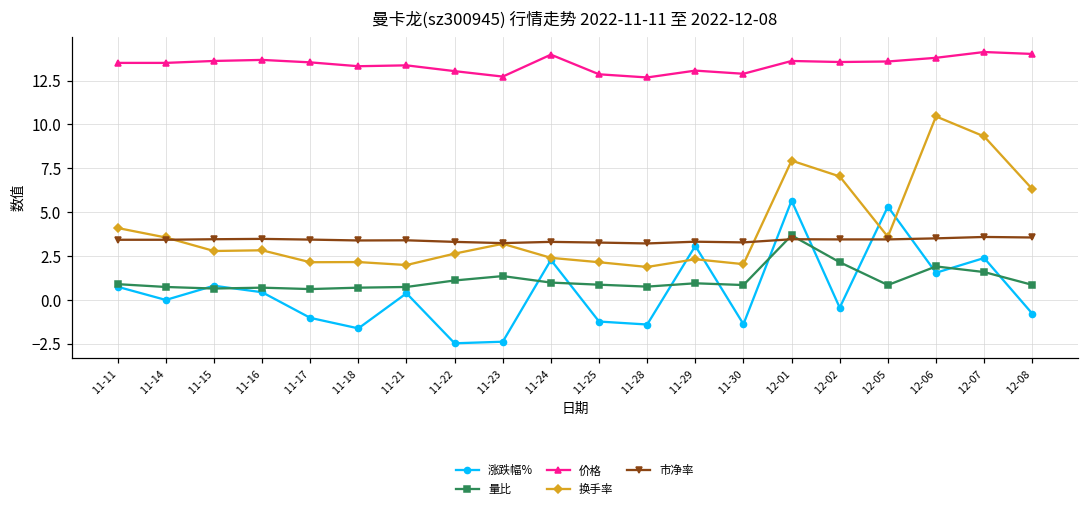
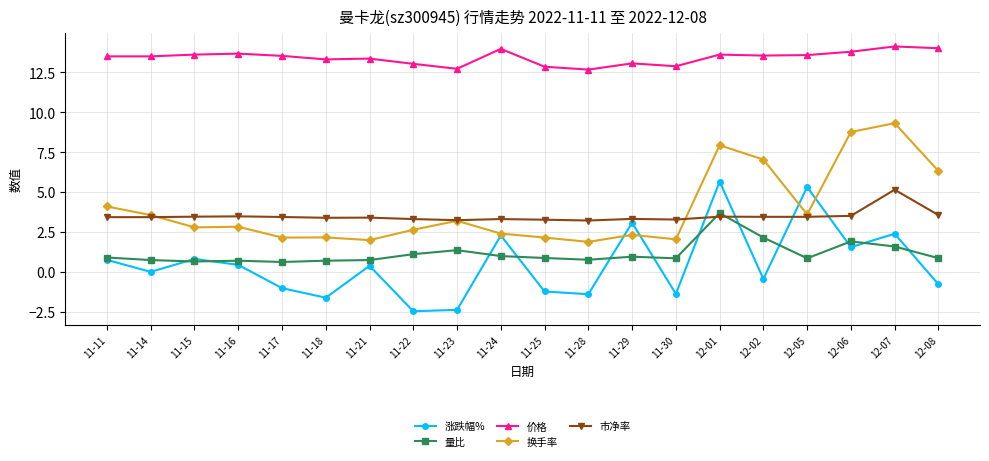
换手率, 12-06: 10.5 -> 8.8
市净率, 12-07: 3.6 -> 5.2
